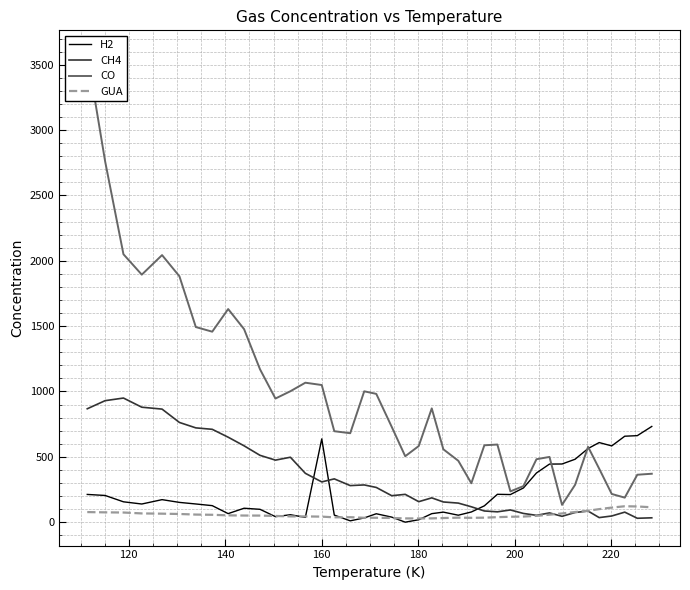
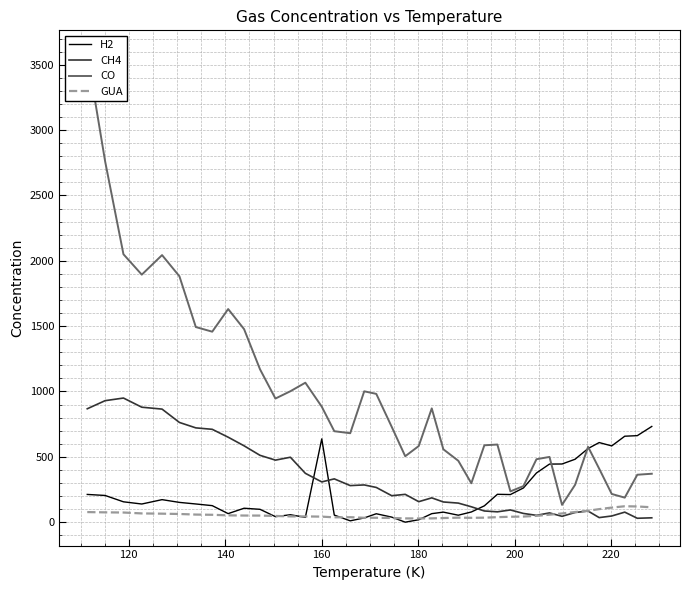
CO, 160: 1050 -> 880
